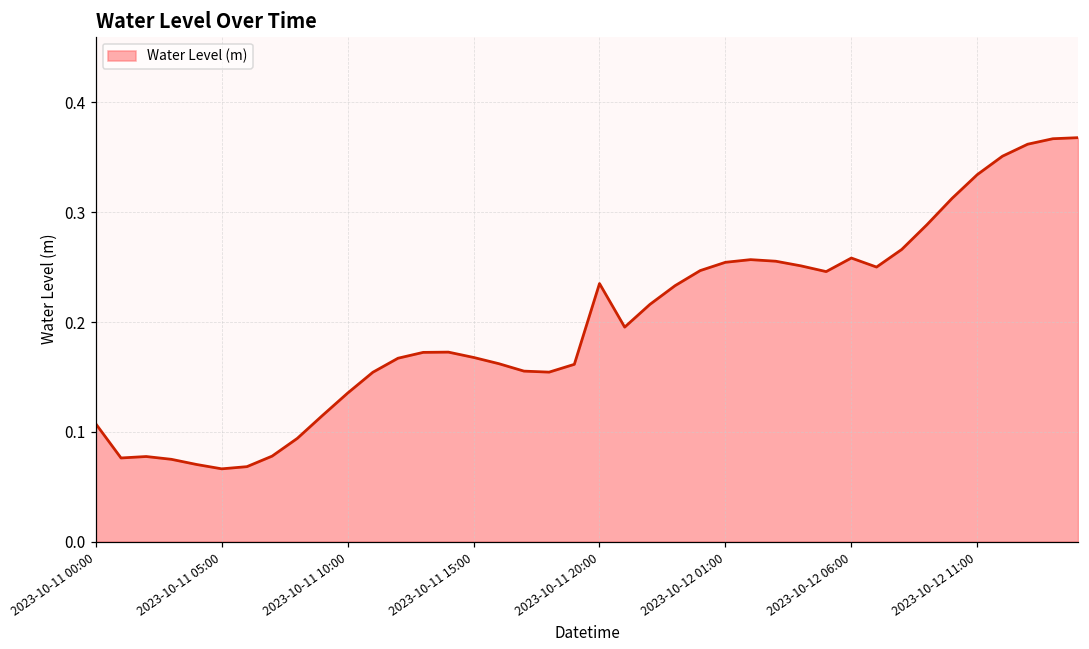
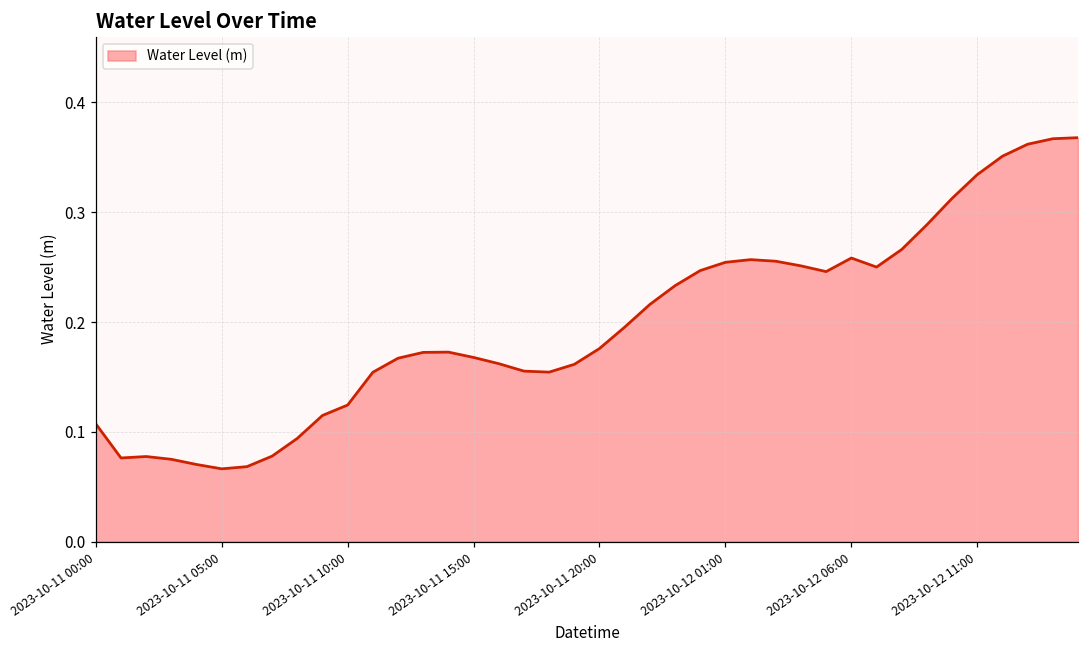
2023-10-11 10:00: 0.14 -> 0.12
2023-10-11 20:00: 0.24 -> 0.18
